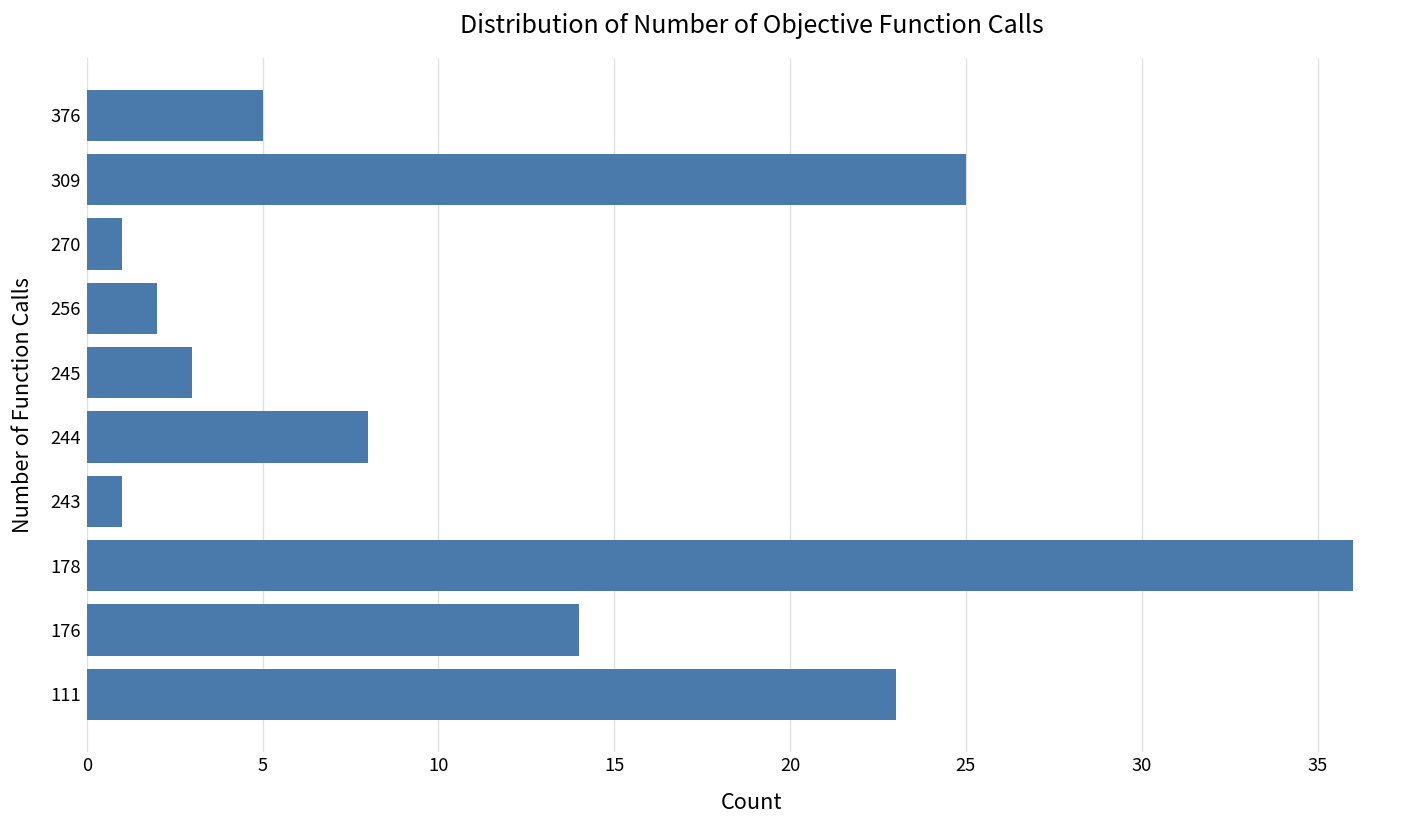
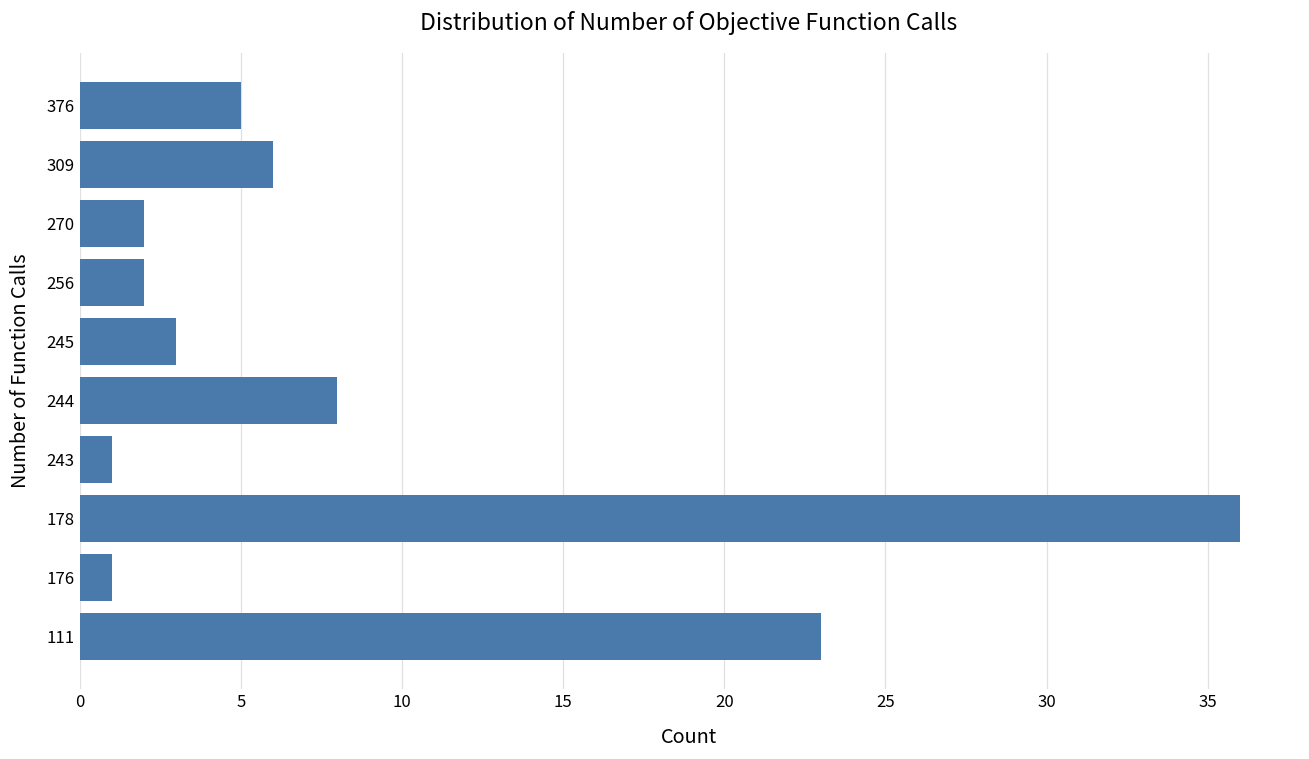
309: 25 -> 6
270: 1 -> 2
176: 14 -> 1
